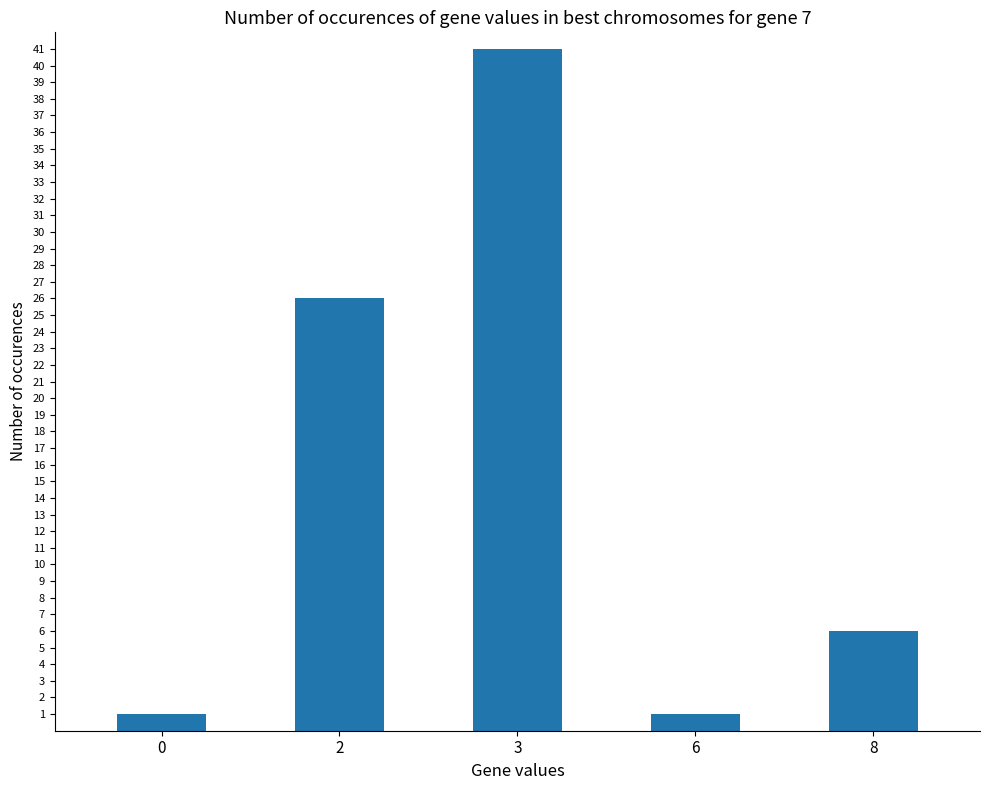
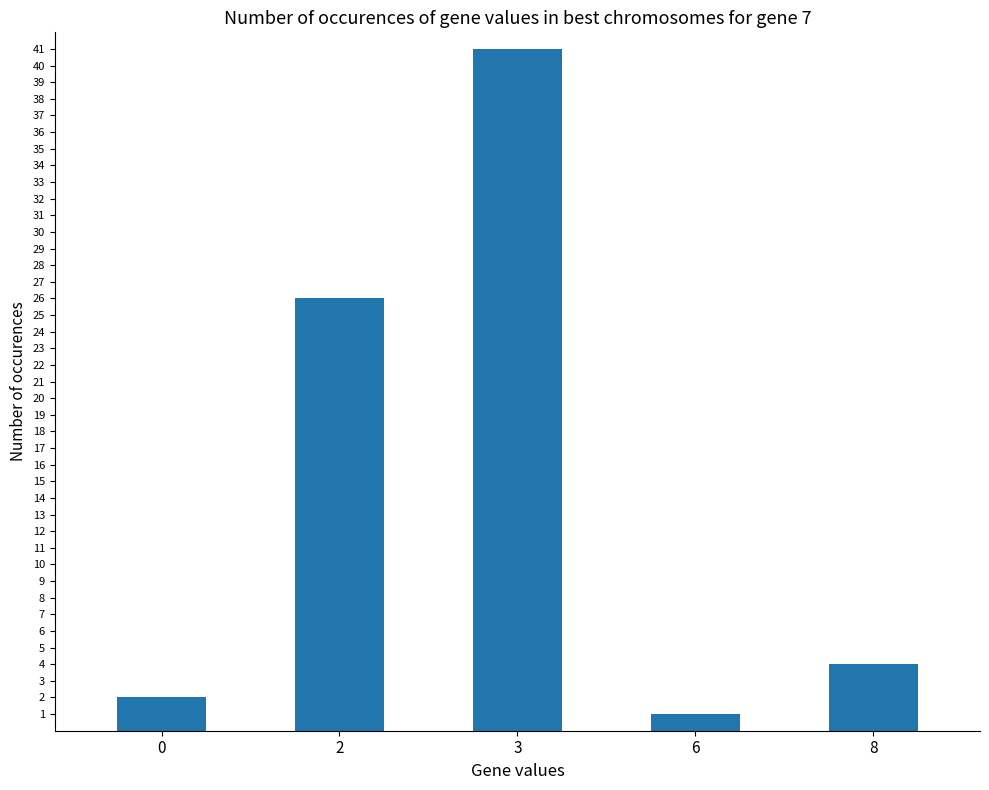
0: 1 -> 2
8: 6 -> 4
